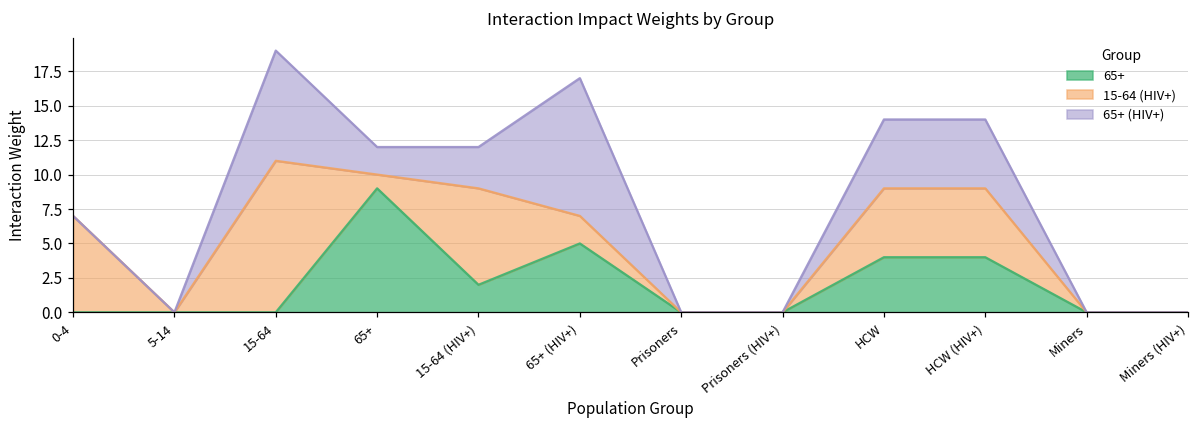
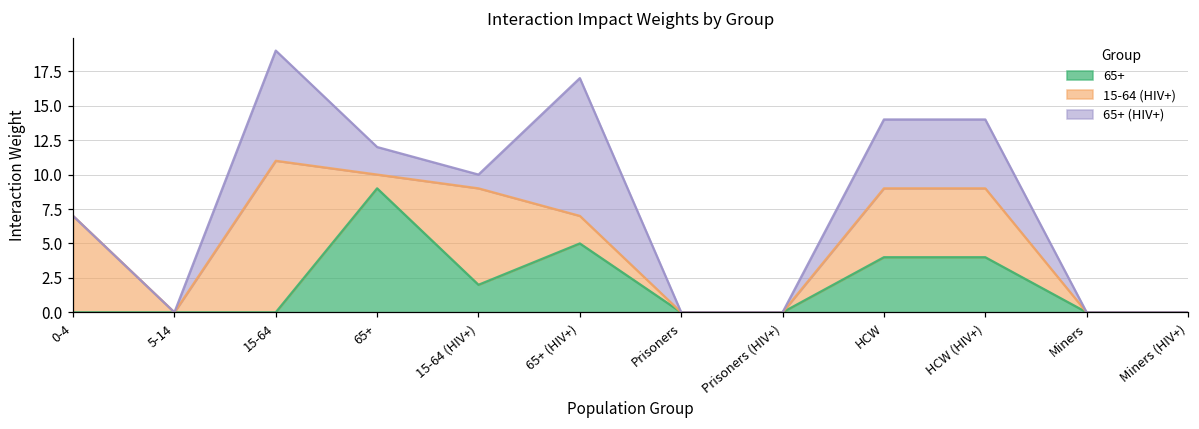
65+ (HIV+), 15-64 (HIV+): 3 -> 1
